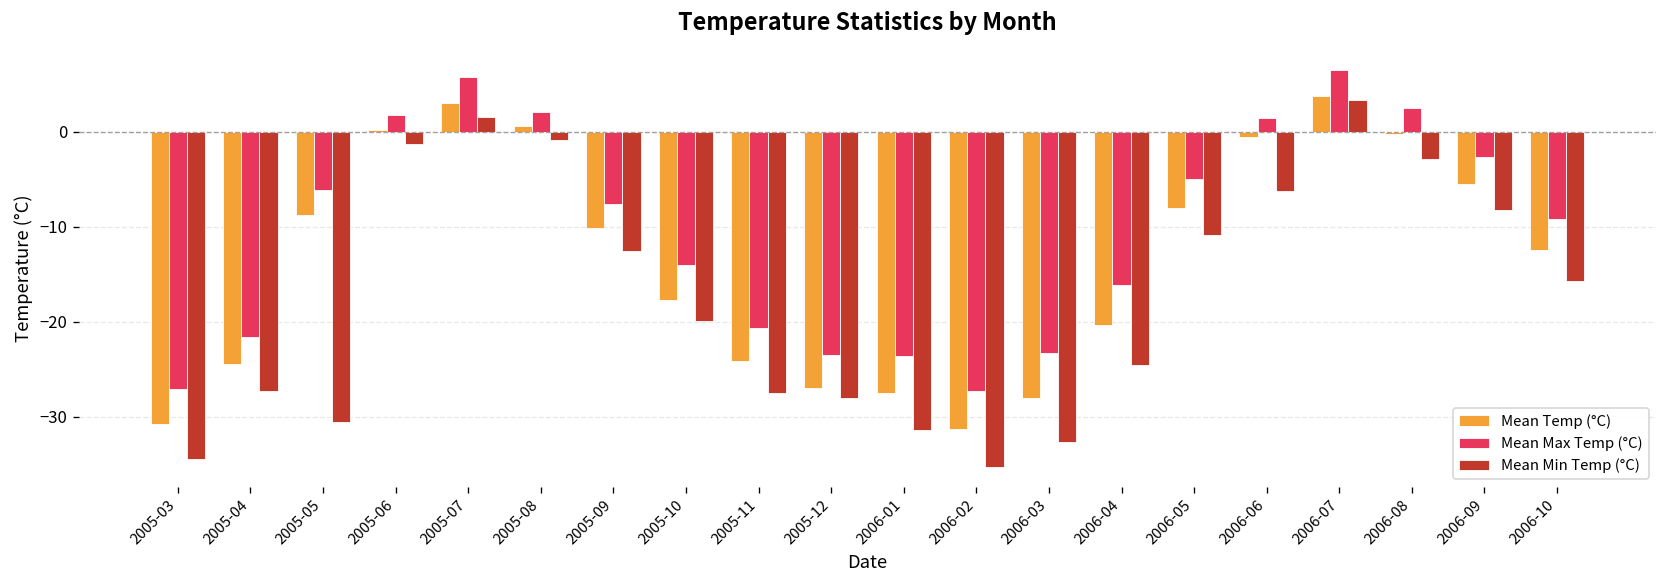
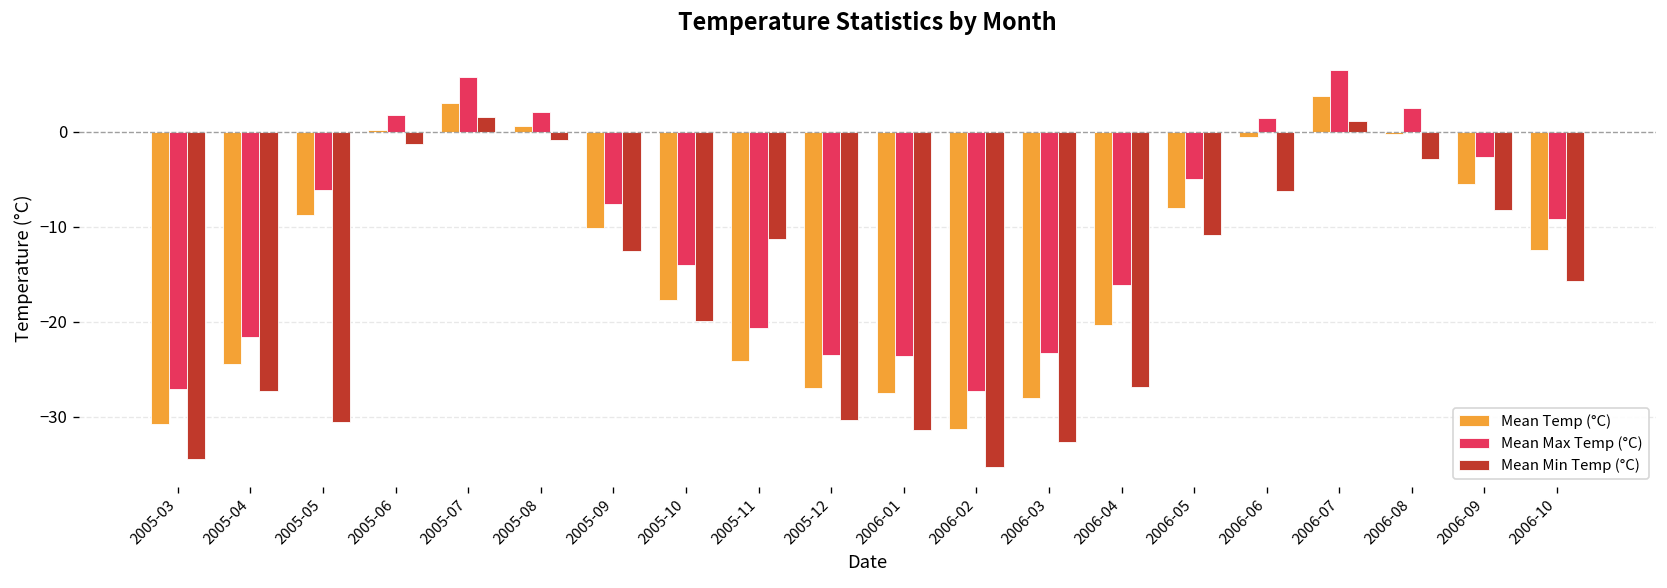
Mean Min Temp (°C), 2005-11: -28 -> -11
Mean Min Temp (°C), 2005-12: -28 -> -30
Mean Min Temp (°C), 2006-04: -25 -> -27
Mean Min Temp (°C), 2006-07: 3 -> 1
